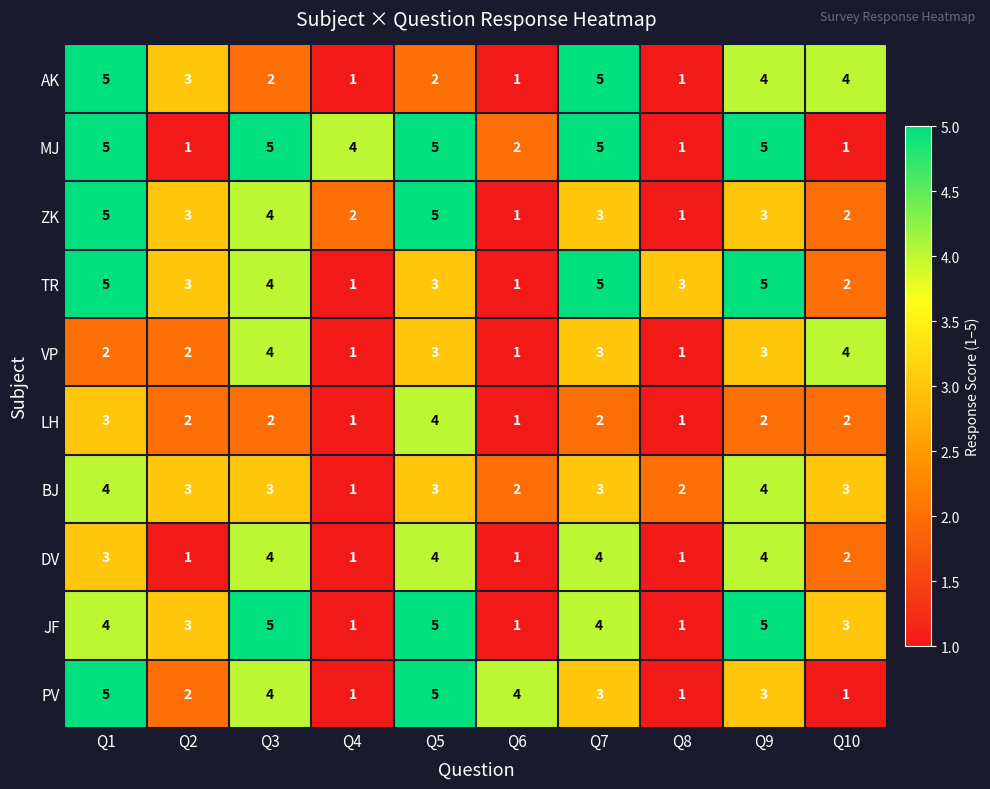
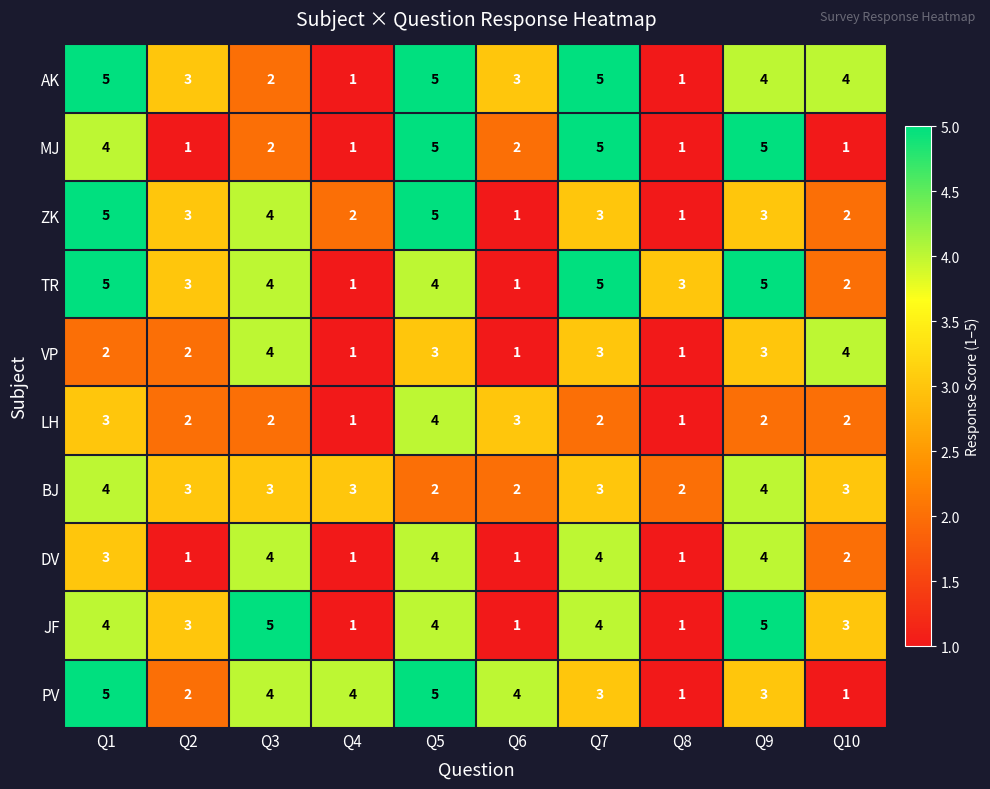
AK, Q5: 2 -> 5
AK, Q6: 1 -> 3
MJ, Q1: 5 -> 4
MJ, Q3: 5 -> 2
MJ, Q4: 4 -> 1
TR, Q5: 3 -> 4
LH, Q6: 1 -> 3
BJ, Q4: 1 -> 3
BJ, Q5: 3 -> 2
JF, Q5: 5 -> 4
PV, Q4: 1 -> 4
